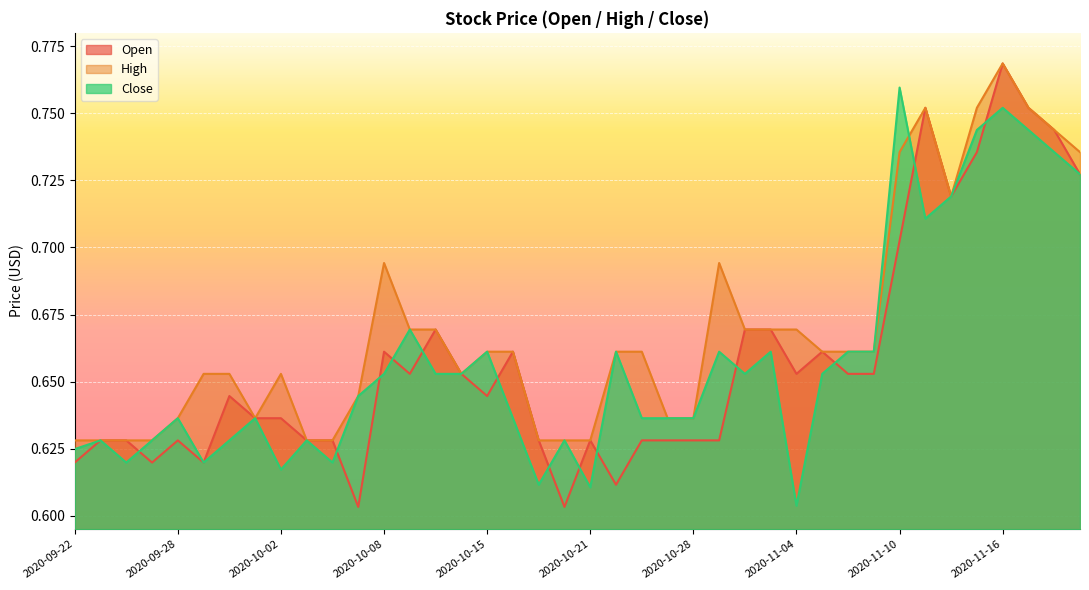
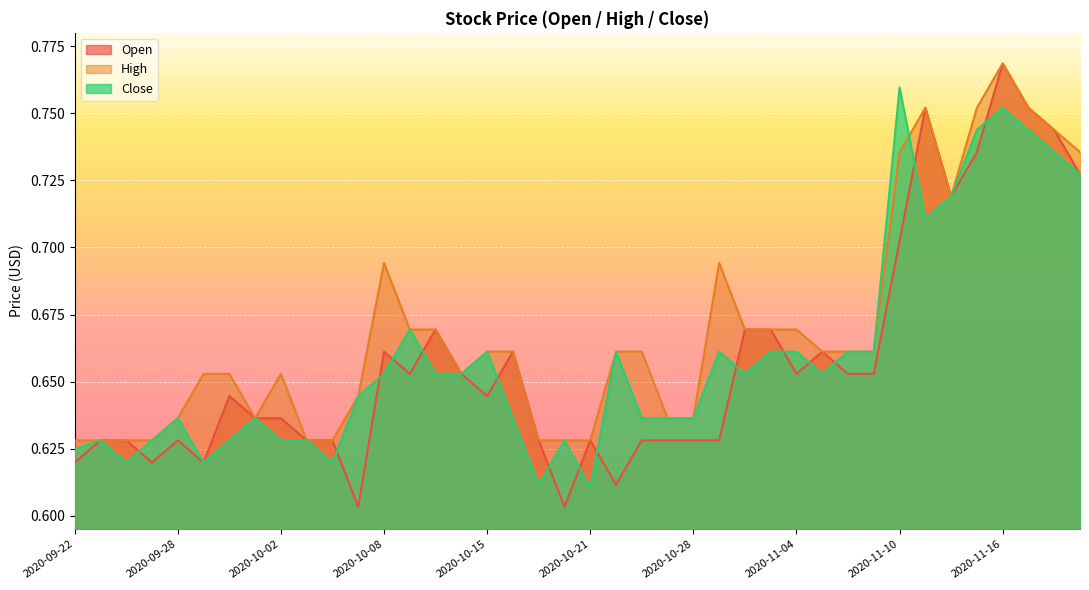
Close, 2020-10-02: 0.617 -> 0.628
Close, 2020-11-04: 0.604 -> 0.661
